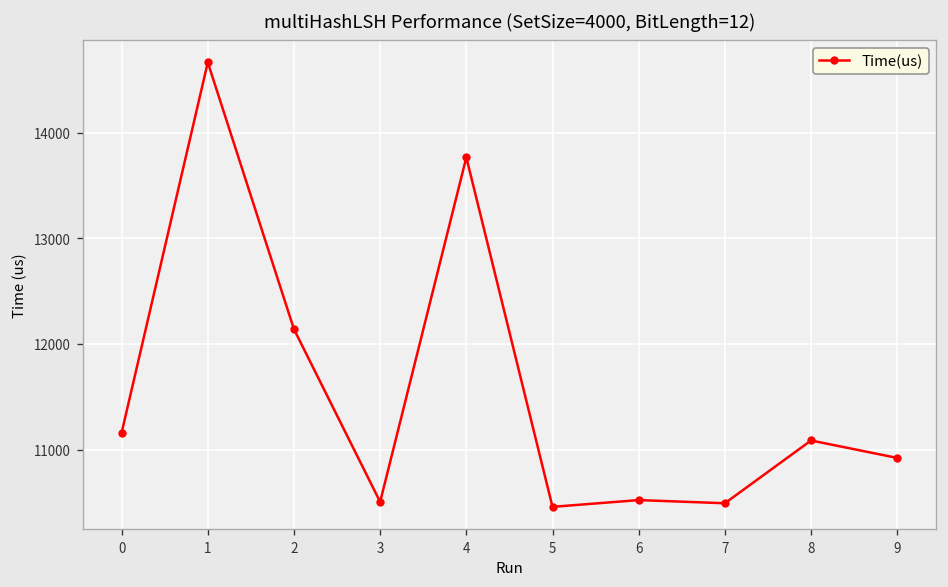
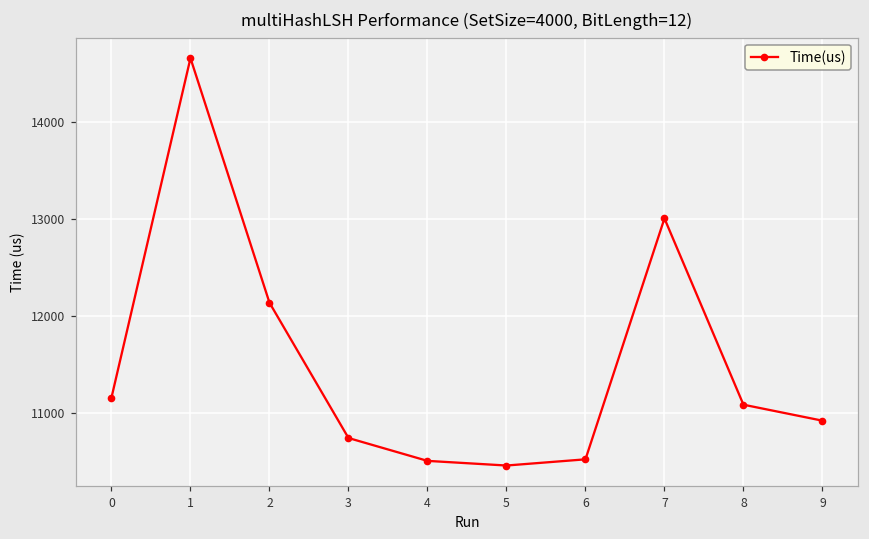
3: 10500 -> 10700
4: 13800 -> 10500
7: 10500 -> 13000
